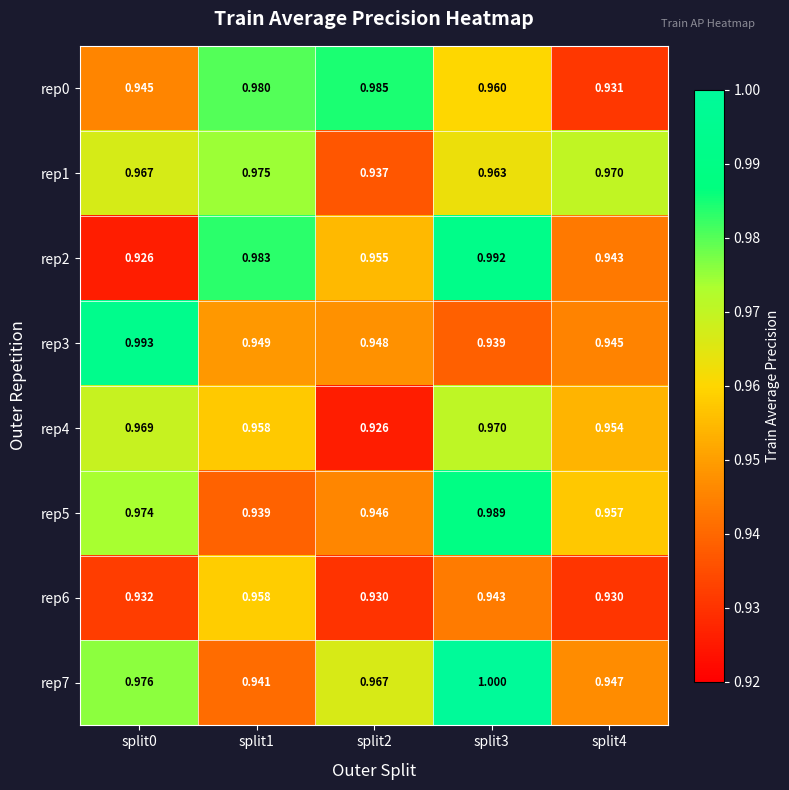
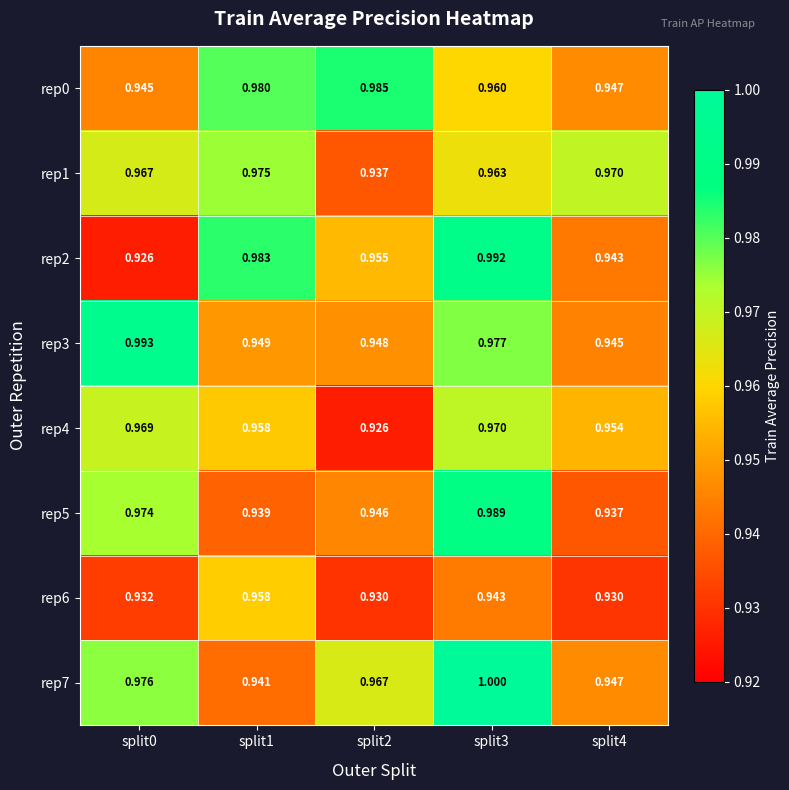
rep0, split4: 0.931 -> 0.947
rep3, split3: 0.939 -> 0.977
rep5, split4: 0.957 -> 0.937
